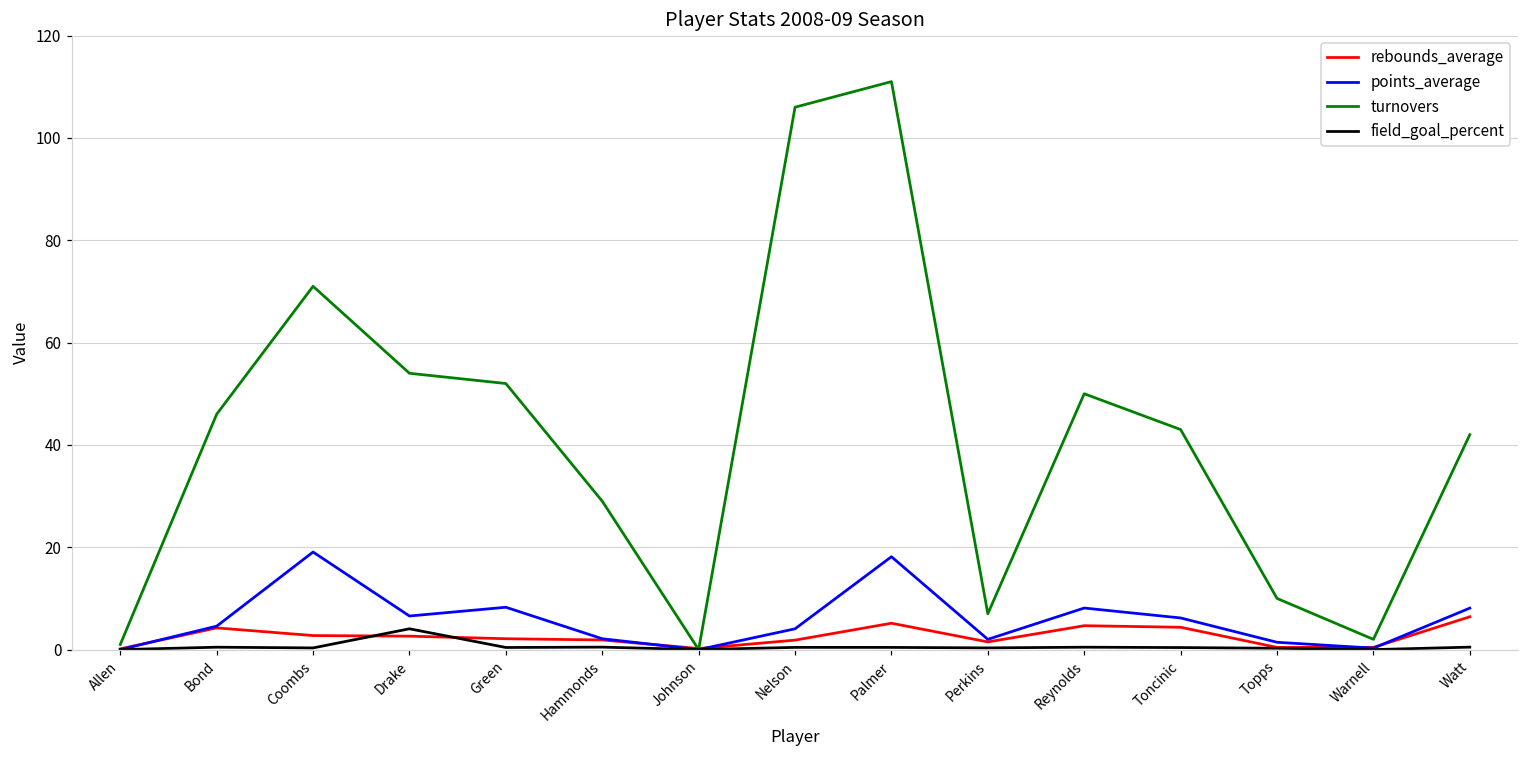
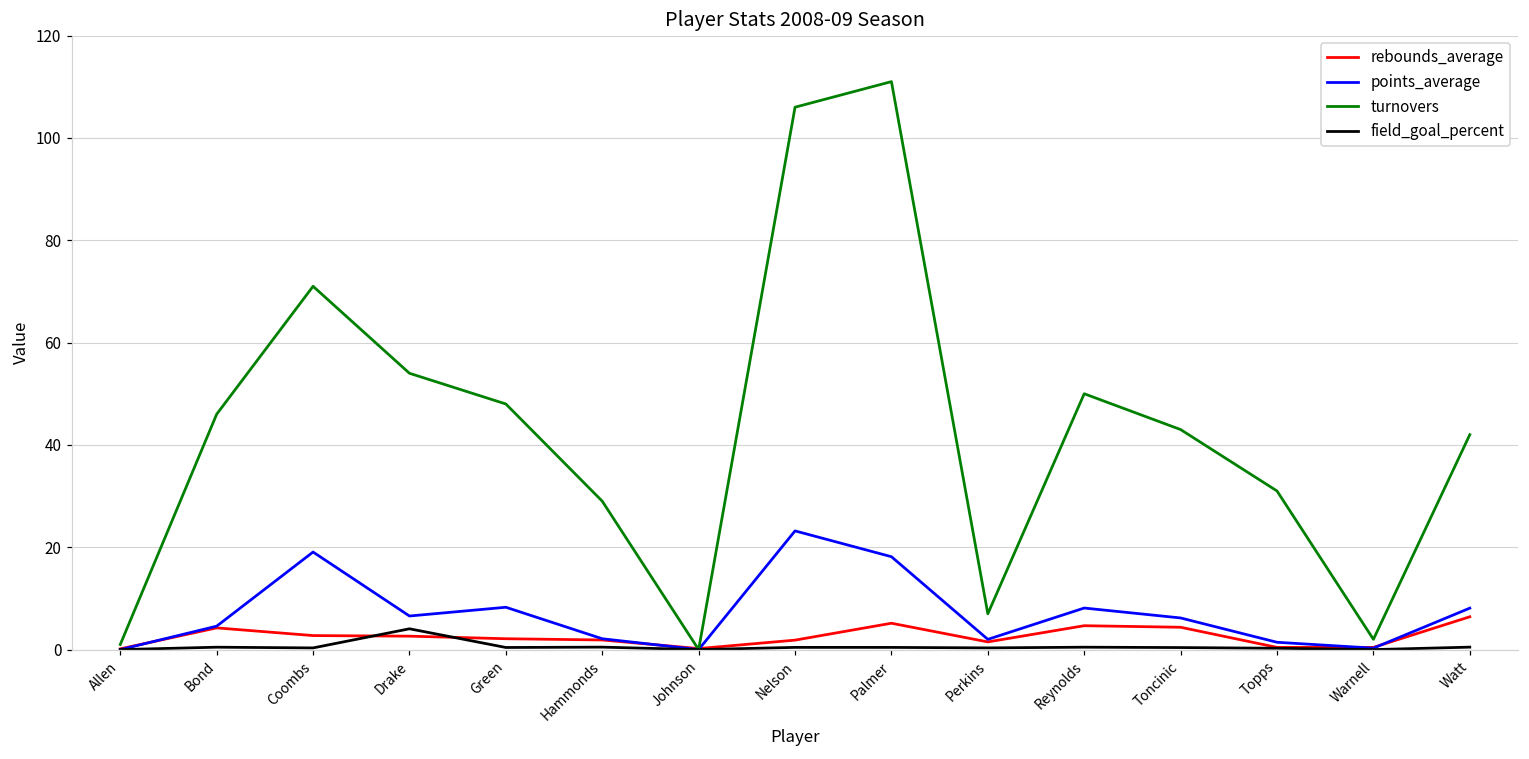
turnovers, Green: 52 -> 48
points_average, Nelson: 4 -> 23
turnovers, Topps: 10 -> 31
